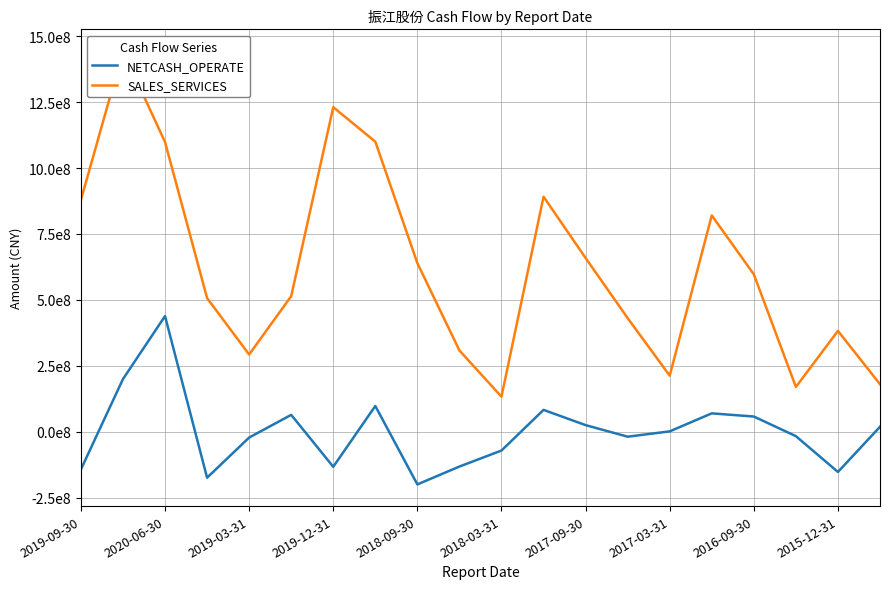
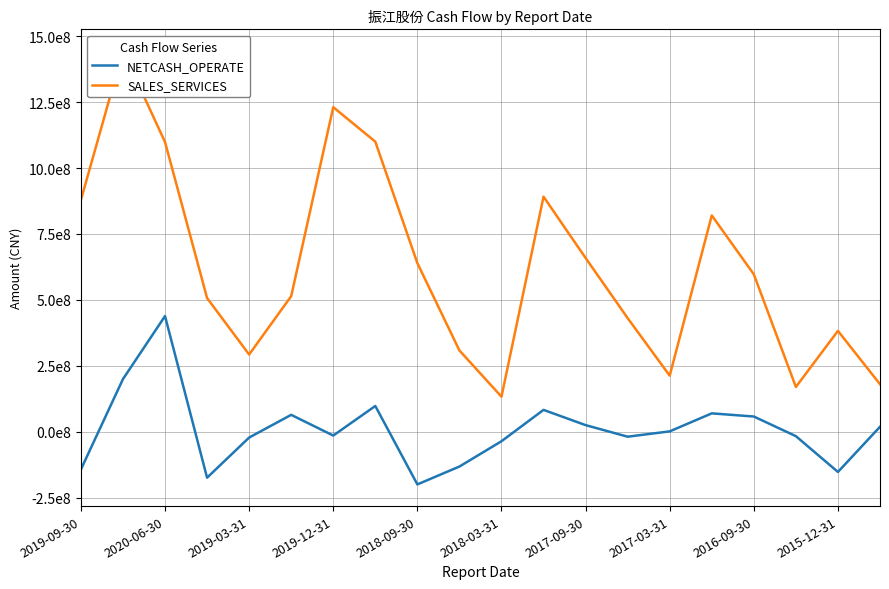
NETCASH_OPERATE, 2019-12-31: -130000000 -> -10000000
NETCASH_OPERATE, 2018-03-31: -70000000 -> -40000000
